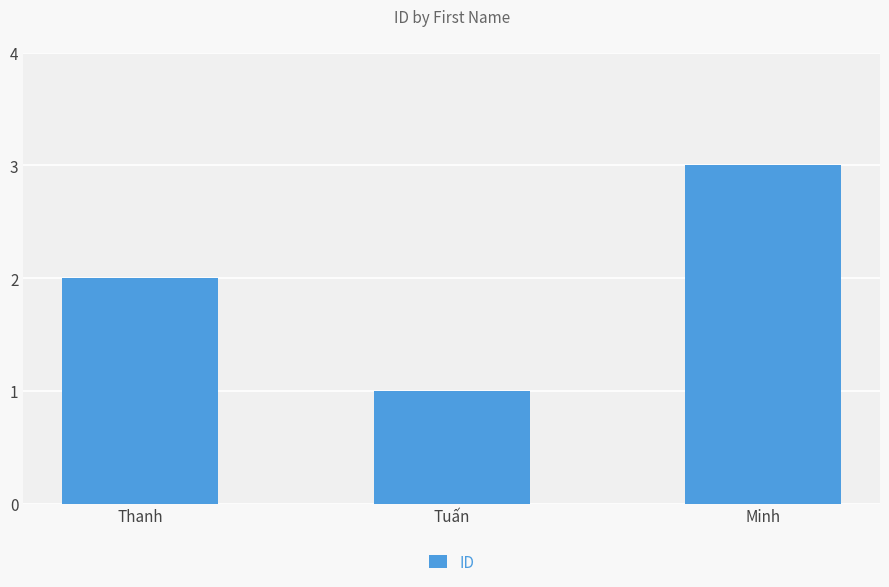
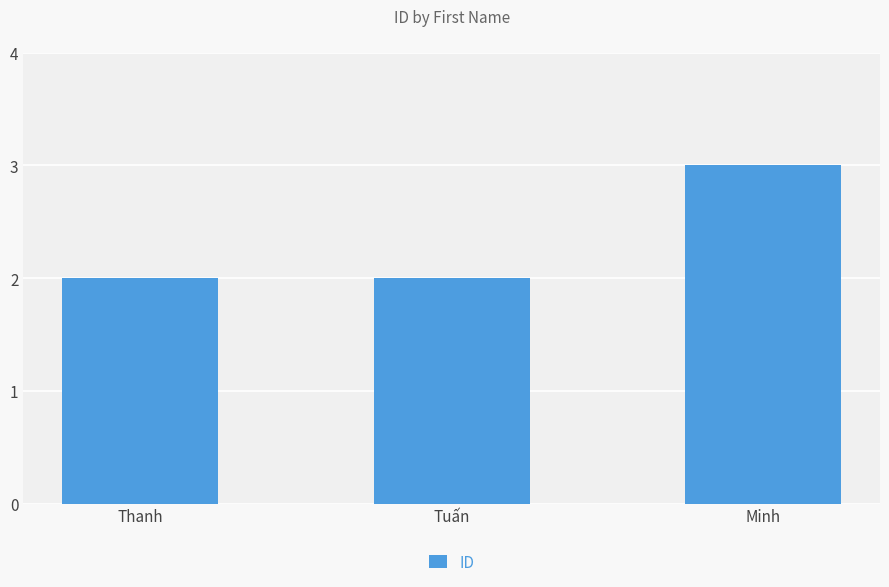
Tuấn: 1 -> 2
